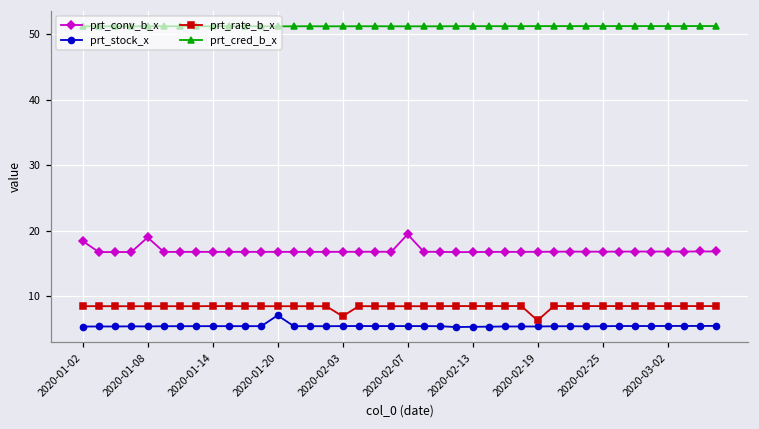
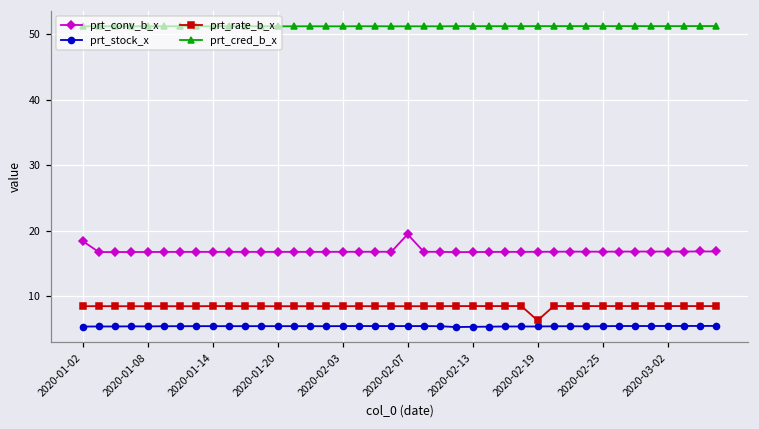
prt_conv_b_x, 2020-01-08: 19 -> 17
prt_stock_x, 2020-01-20: 7 -> 5
prt_rate_b_x, 2020-02-03: 7 -> 8
